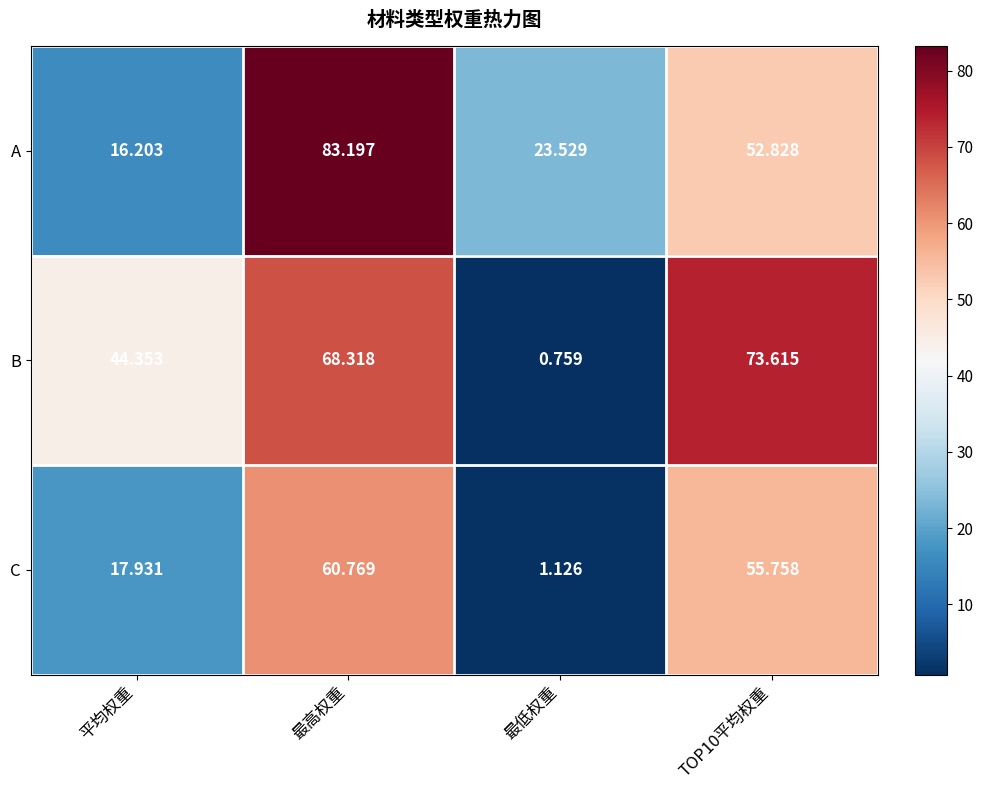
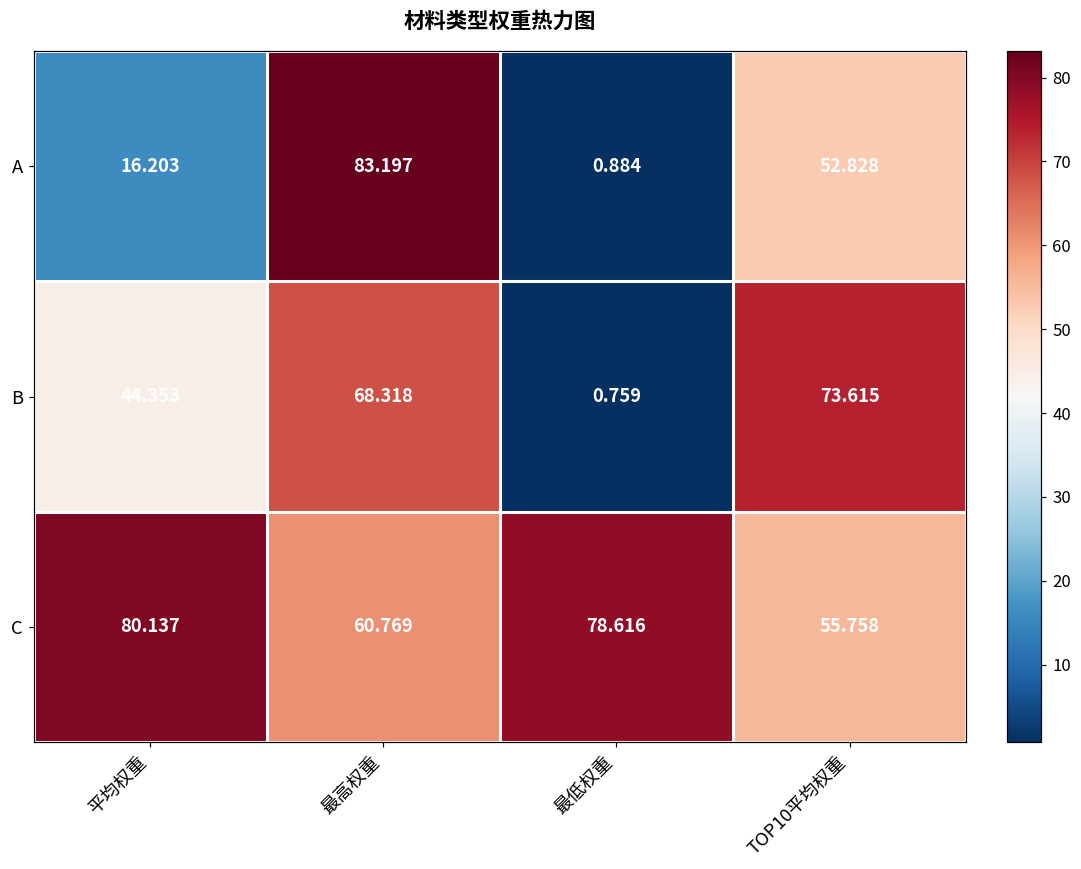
A, 最低权重: 23.529 -> 0.884
C, 平均权重: 17.931 -> 80.137
C, 最低权重: 1.126 -> 78.616
